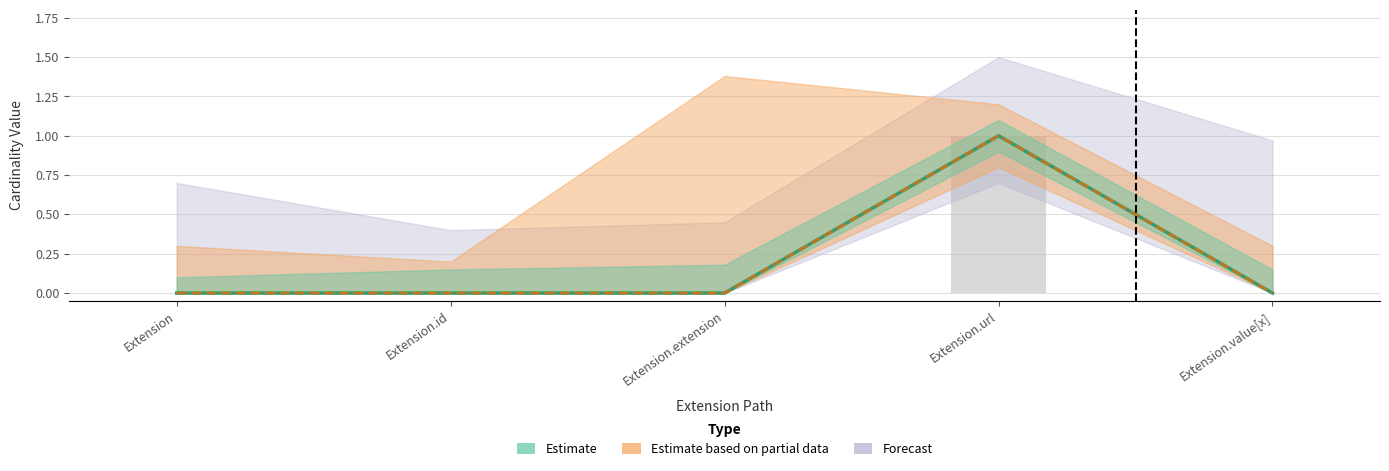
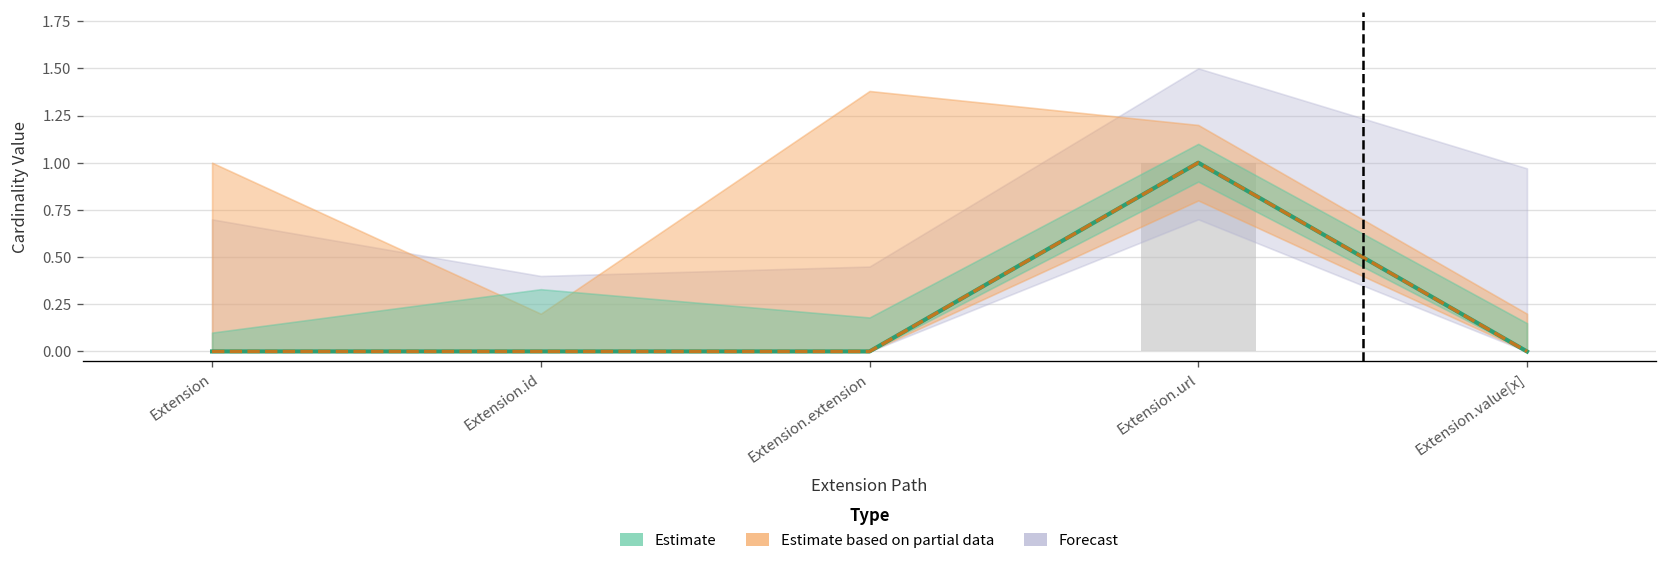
Estimate based on partial data, Extension: 0.3 -> 1.0
Estimate, Extension.id: 0.15 -> 0.33
Estimate based on partial data, Extension.value[x]: 0.3 -> 0.2
